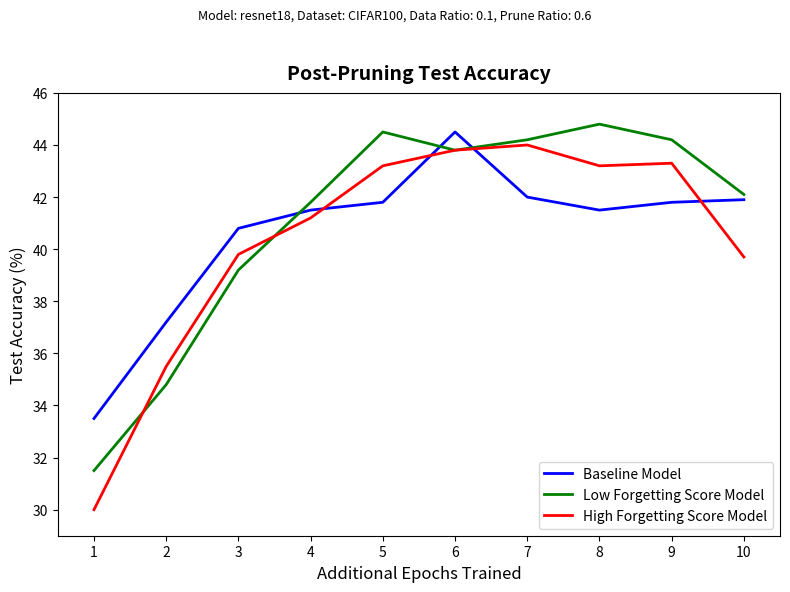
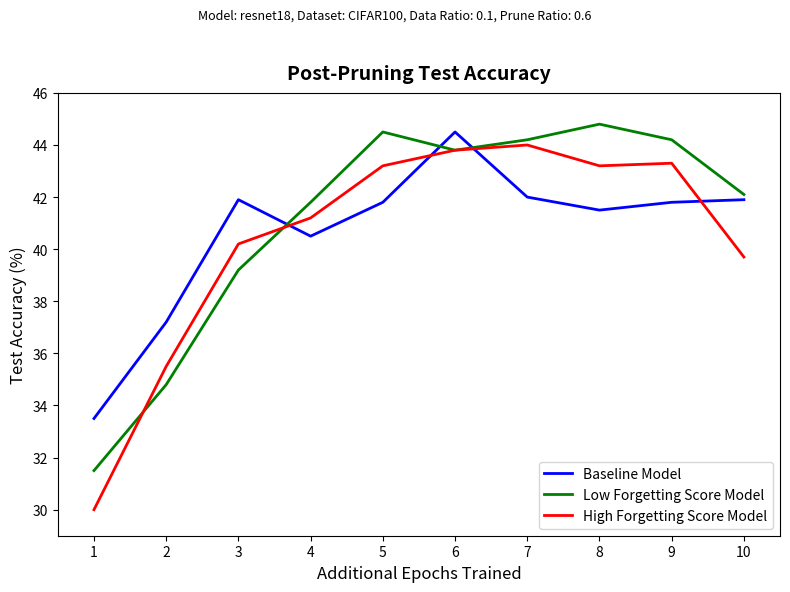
Baseline Model, 3: 40.8 -> 41.9
High Forgetting Score Model, 3: 39.8 -> 40.2
Baseline Model, 4: 41.5 -> 40.5
